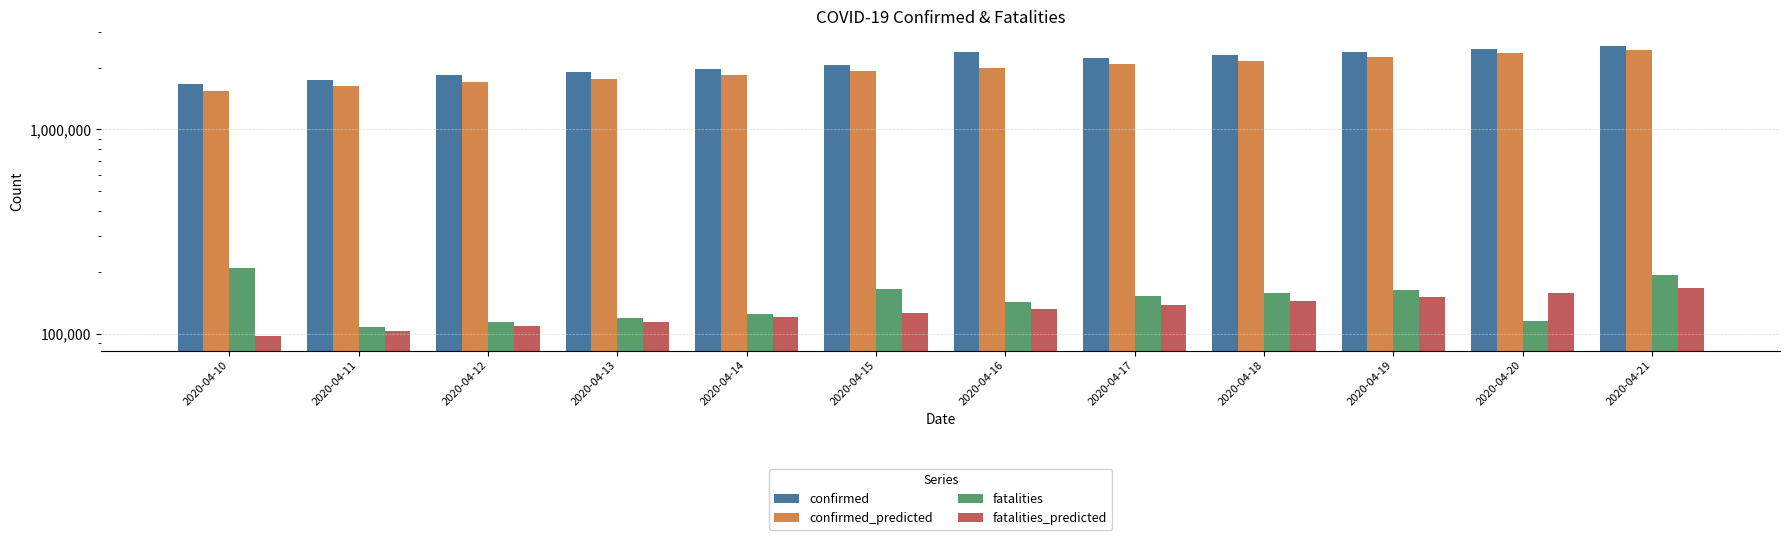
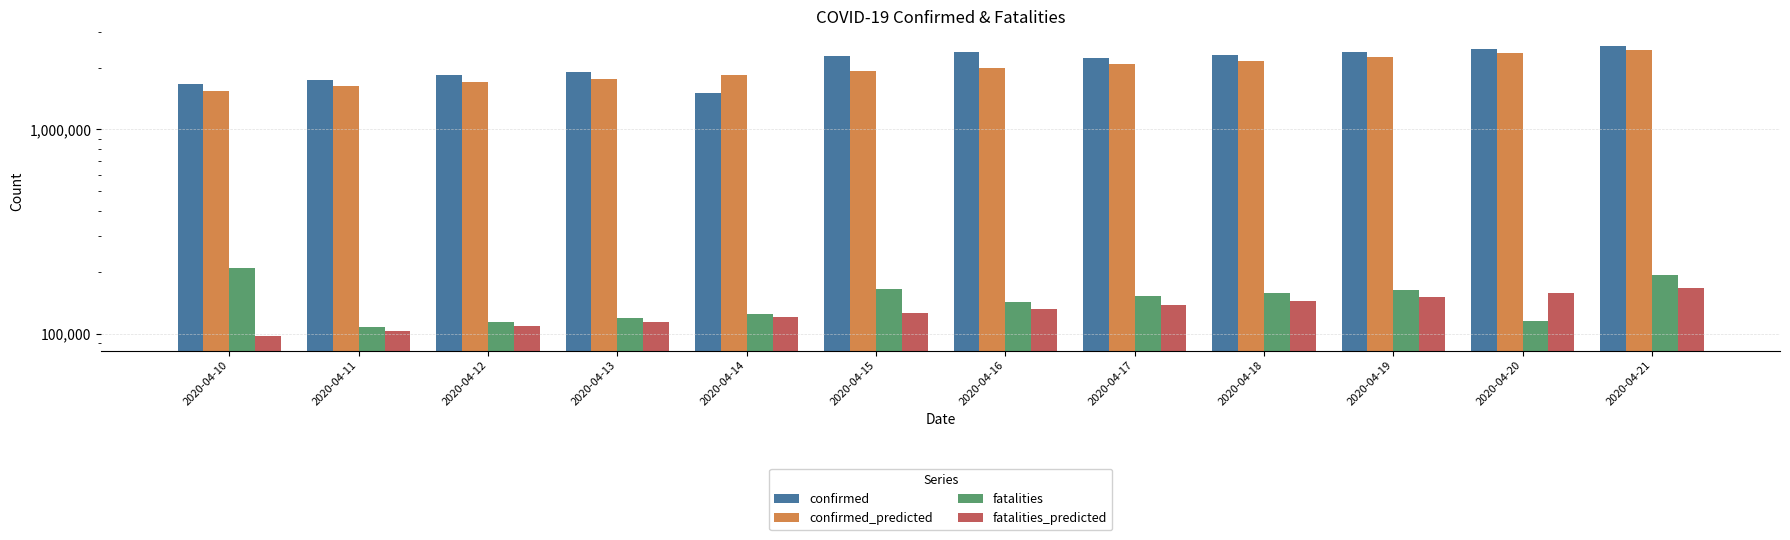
confirmed, 2020-04-14: 2,000,000 -> 1,500,000
confirmed, 2020-04-15: 2,100,000 -> 2,300,000
